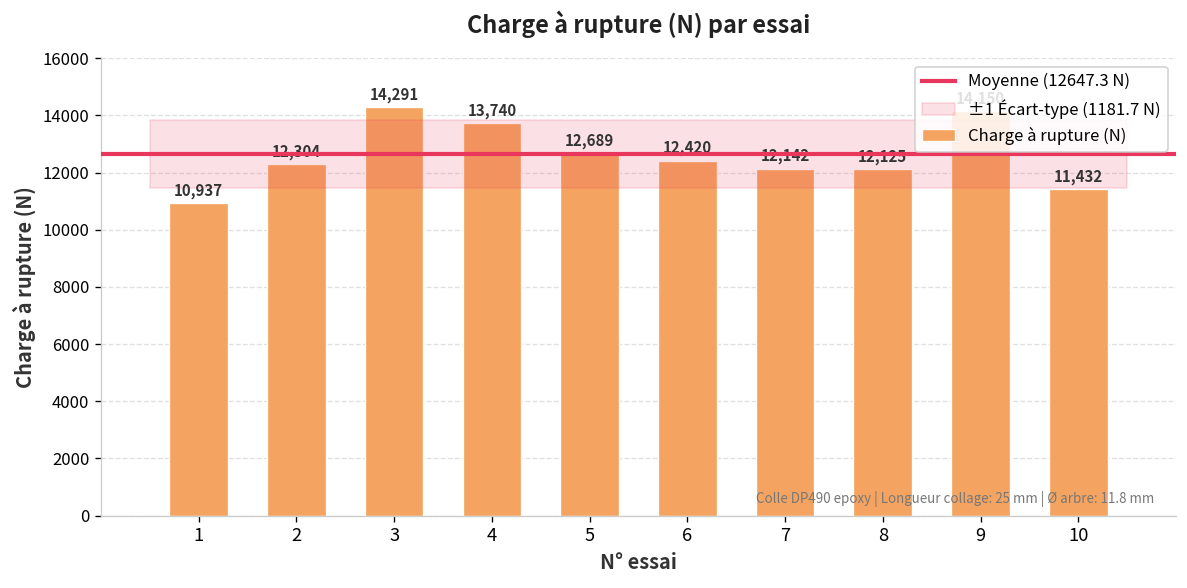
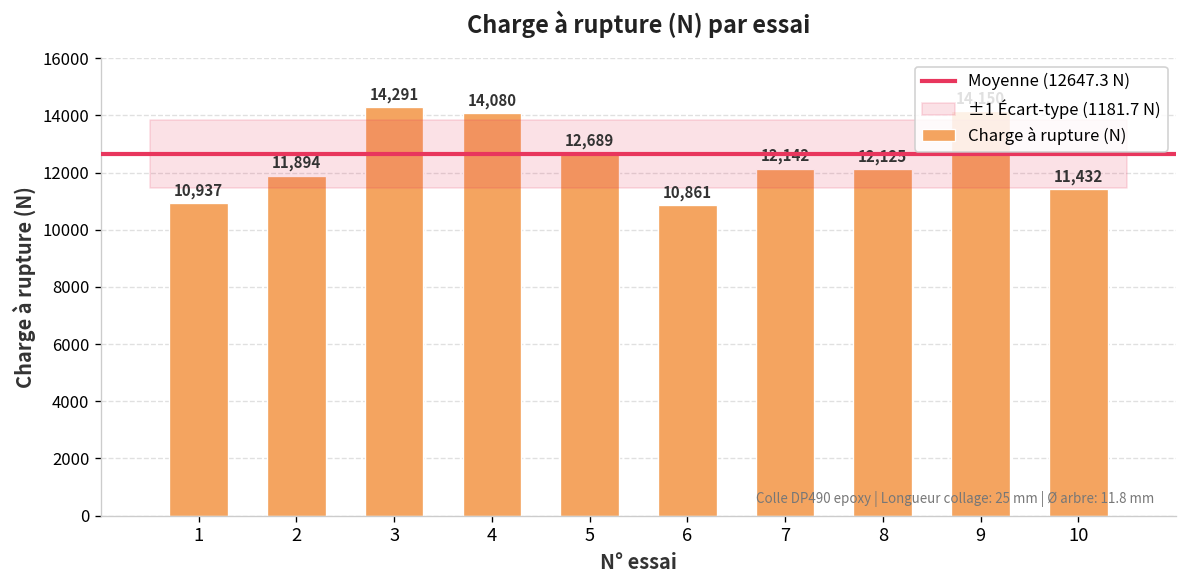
Charge à rupture (N), 2: 12,304 -> 11,894
Charge à rupture (N), 4: 13,740 -> 14,080
Charge à rupture (N), 6: 12,420 -> 10,861
